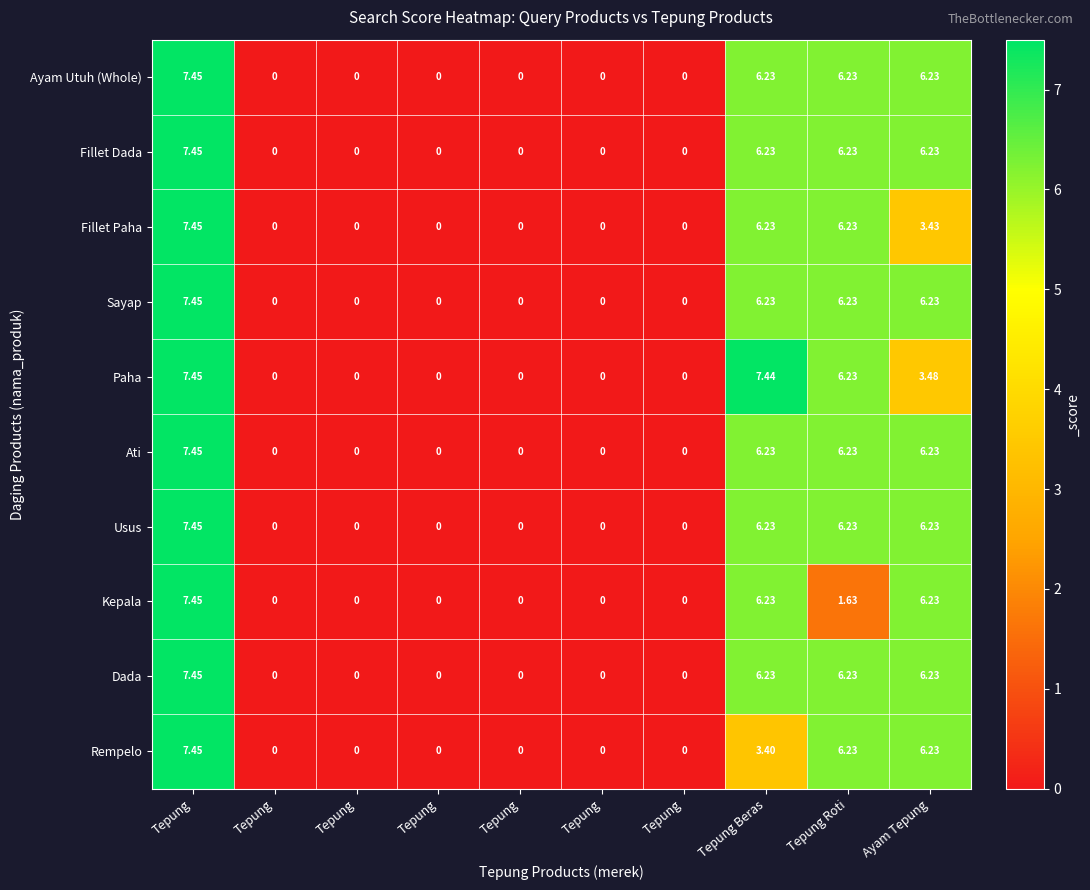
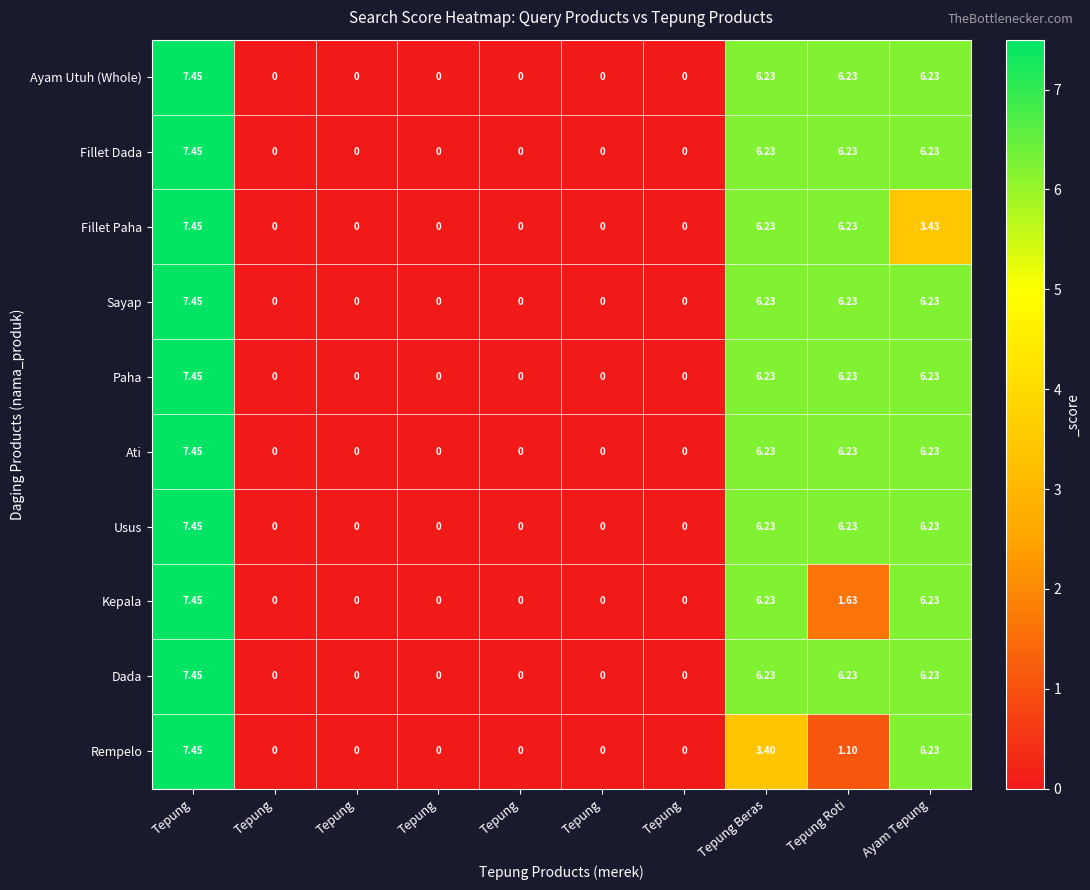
Paha, Tepung Beras: 7.44 -> 6.23
Paha, Ayam Tepung: 3.48 -> 6.23
Rempelo, Tepung Roti: 6.23 -> 1.10
